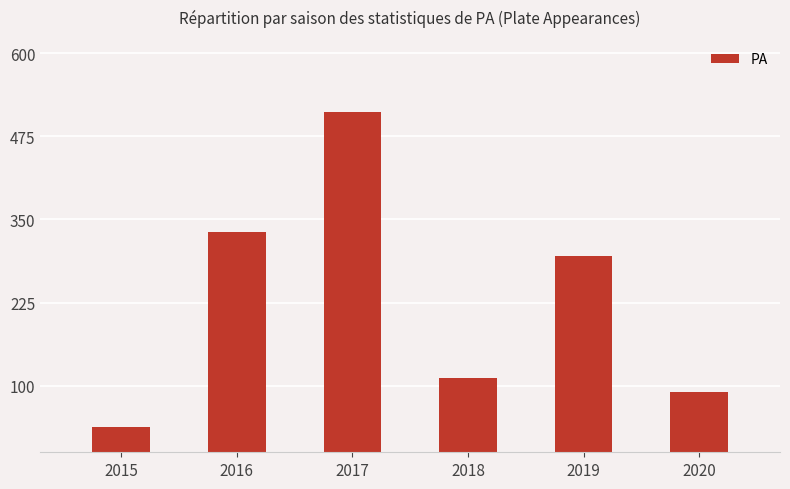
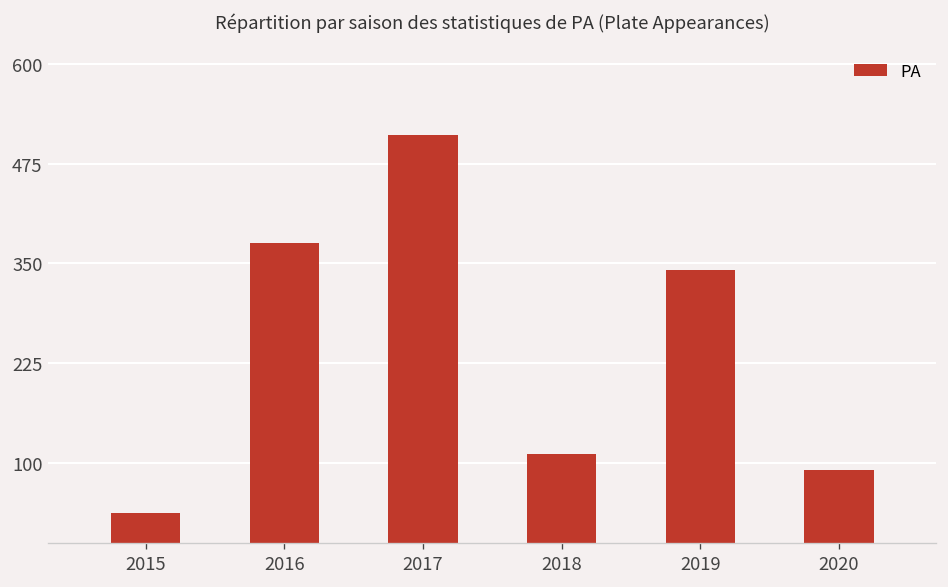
2016: 330 -> 380
2019: 300 -> 340
